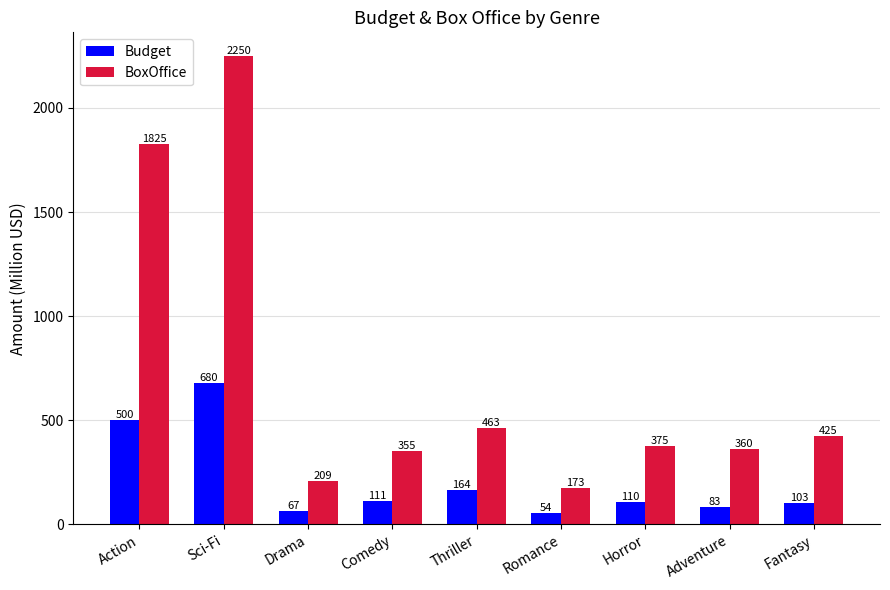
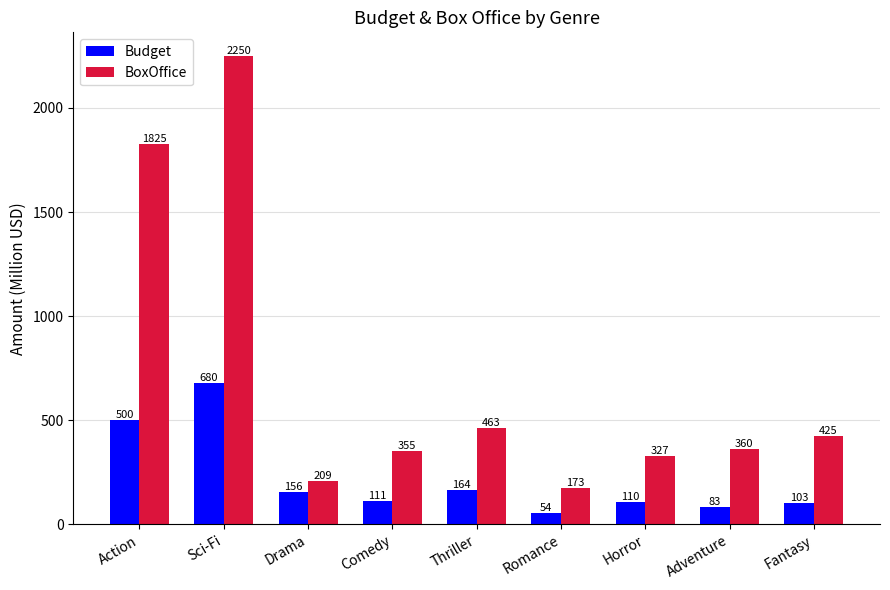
Budget, Drama: 67 -> 156
BoxOffice, Horror: 375 -> 327
